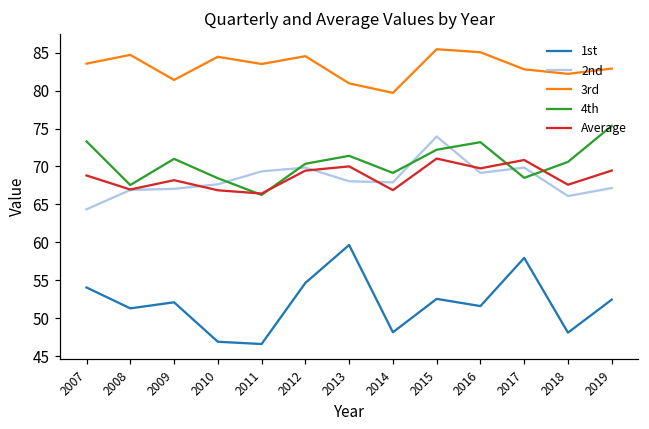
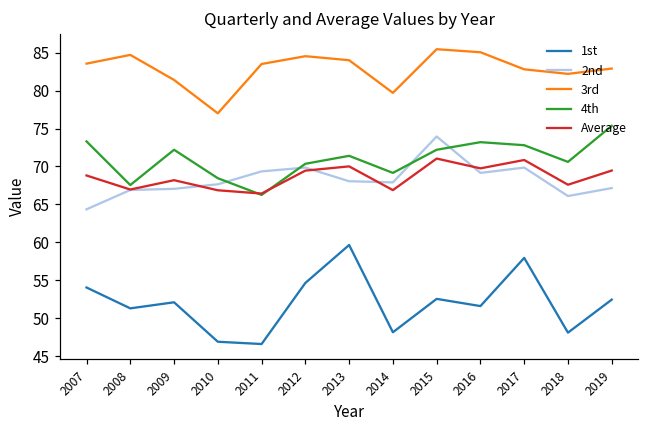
4th, 2009: 71 -> 72
3rd, 2010: 84 -> 77
3rd, 2013: 81 -> 84
4th, 2017: 69 -> 73
